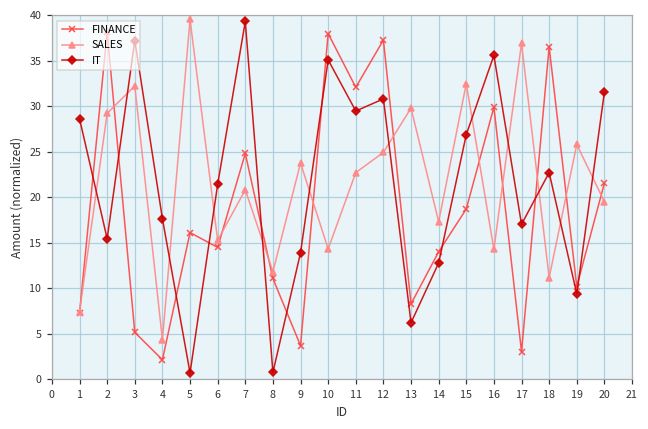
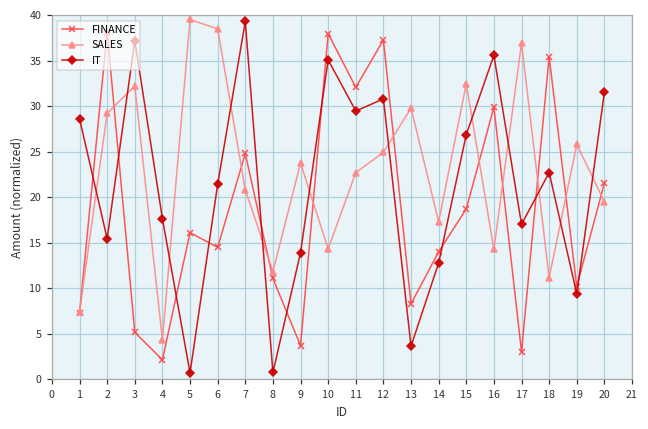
SALES, 6: 15 -> 39
IT, 13: 6 -> 4
FINANCE, 18: 37 -> 35
